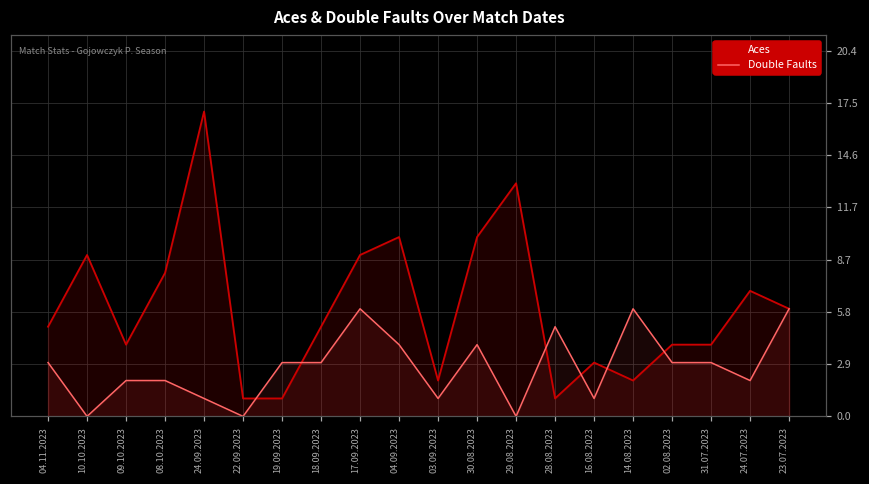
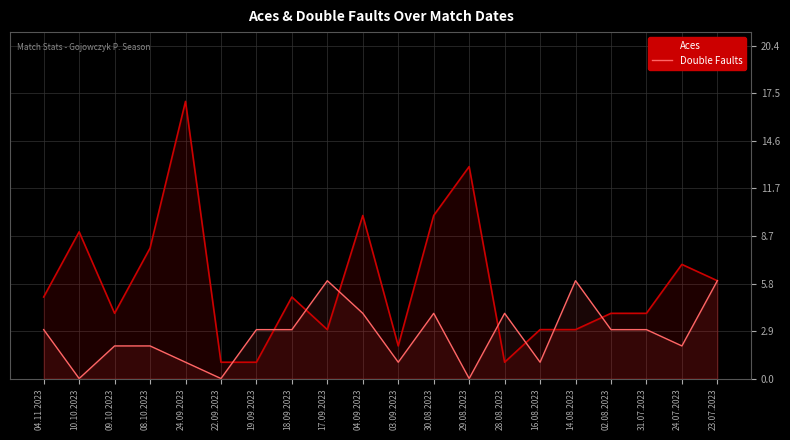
Aces, 17.09.2023: 9 -> 3
Double Faults, 28.08.2023: 5 -> 4
Aces, 14.08.2023: 2 -> 3
